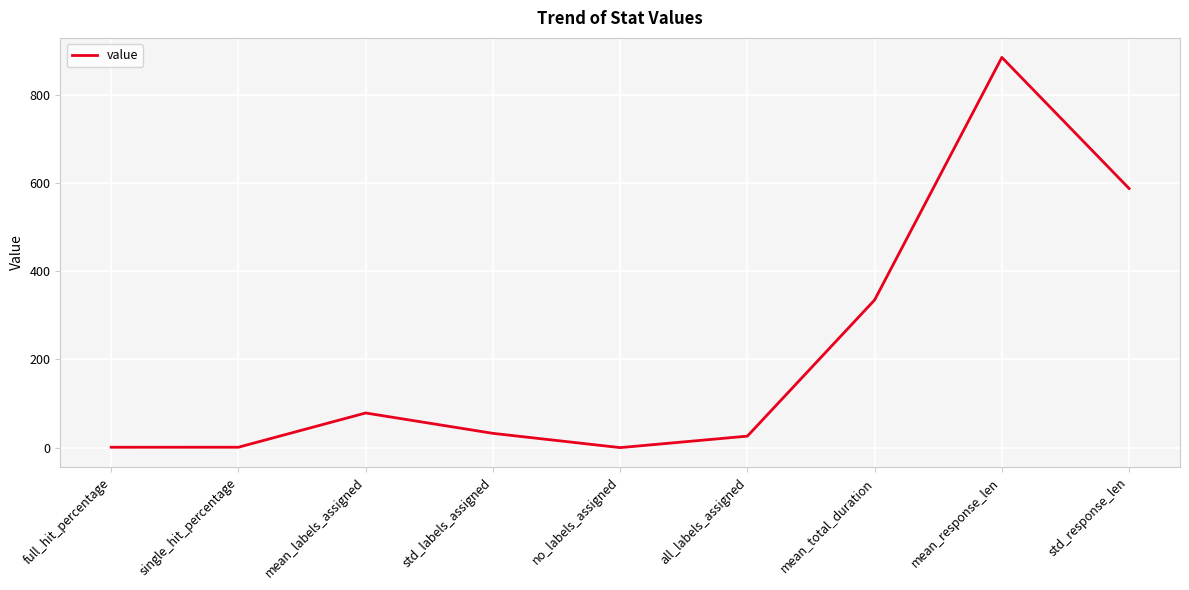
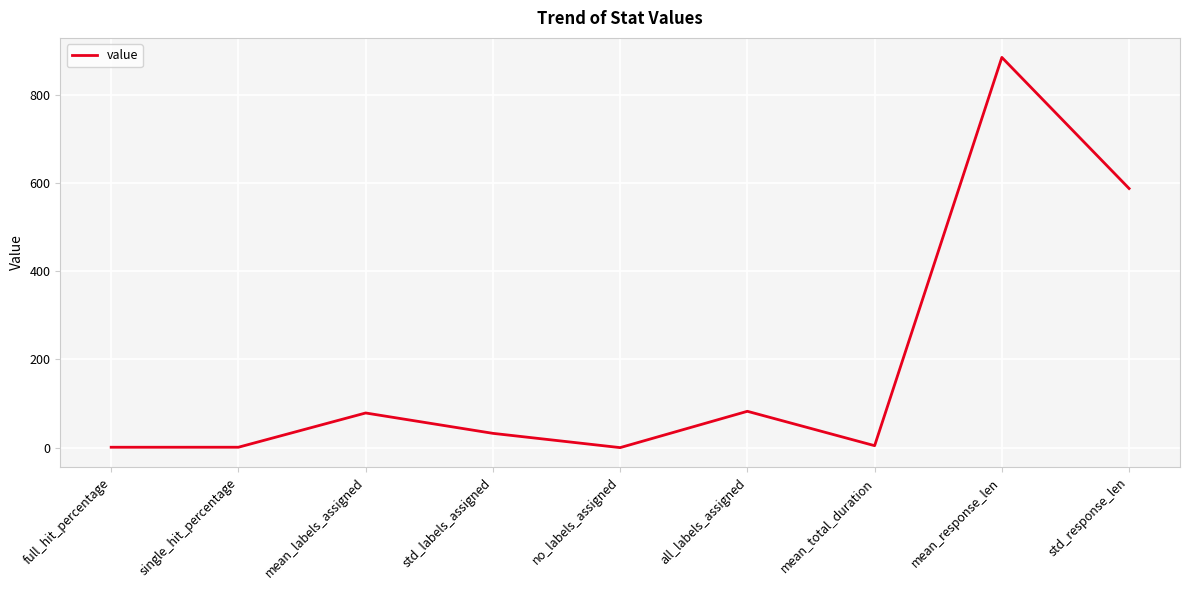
all_labels_assigned: 30 -> 80
mean_total_duration: 330 -> 0
